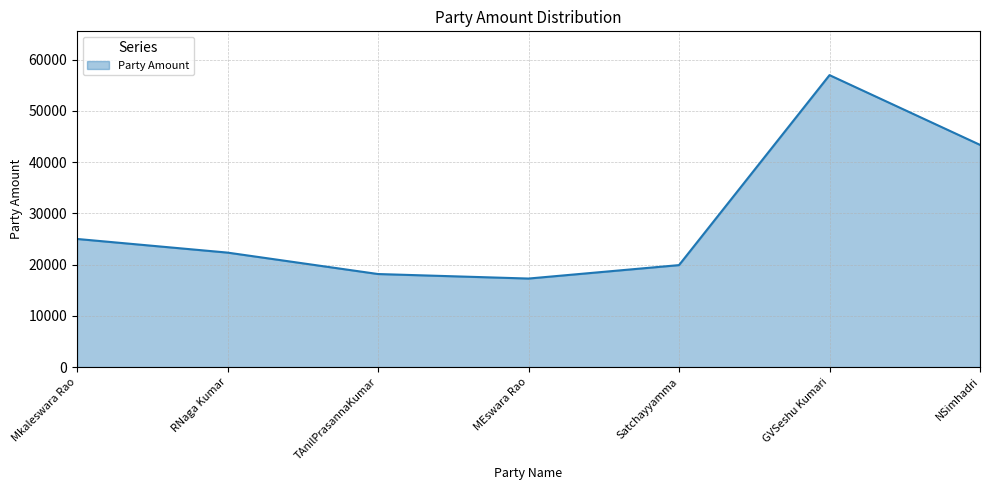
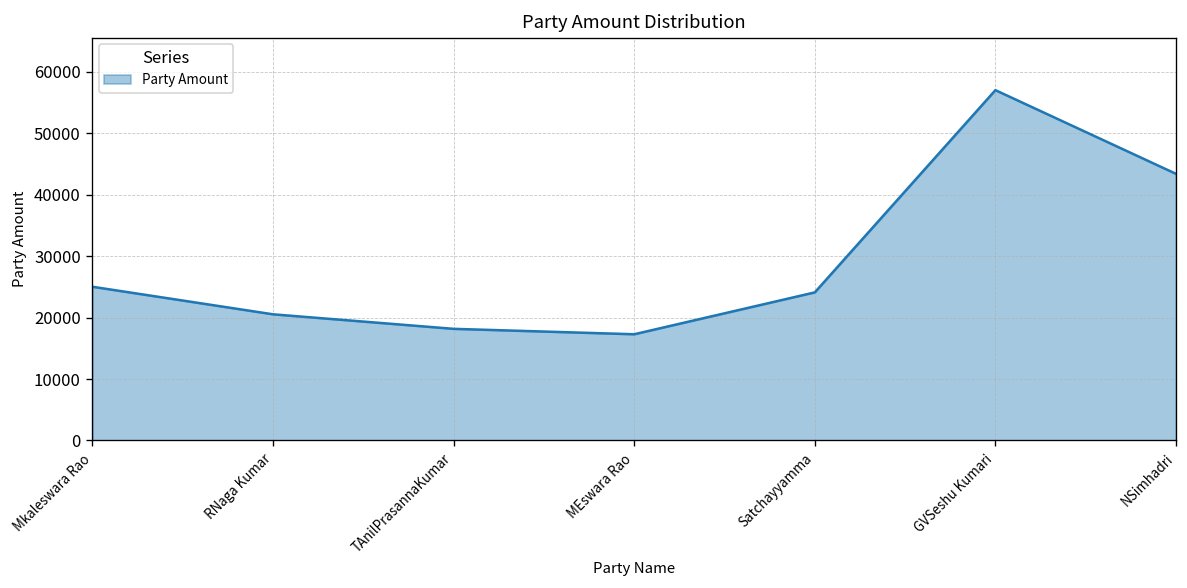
RNaga Kumar: 22000 -> 21000
Satchayyamma: 20000 -> 24000
